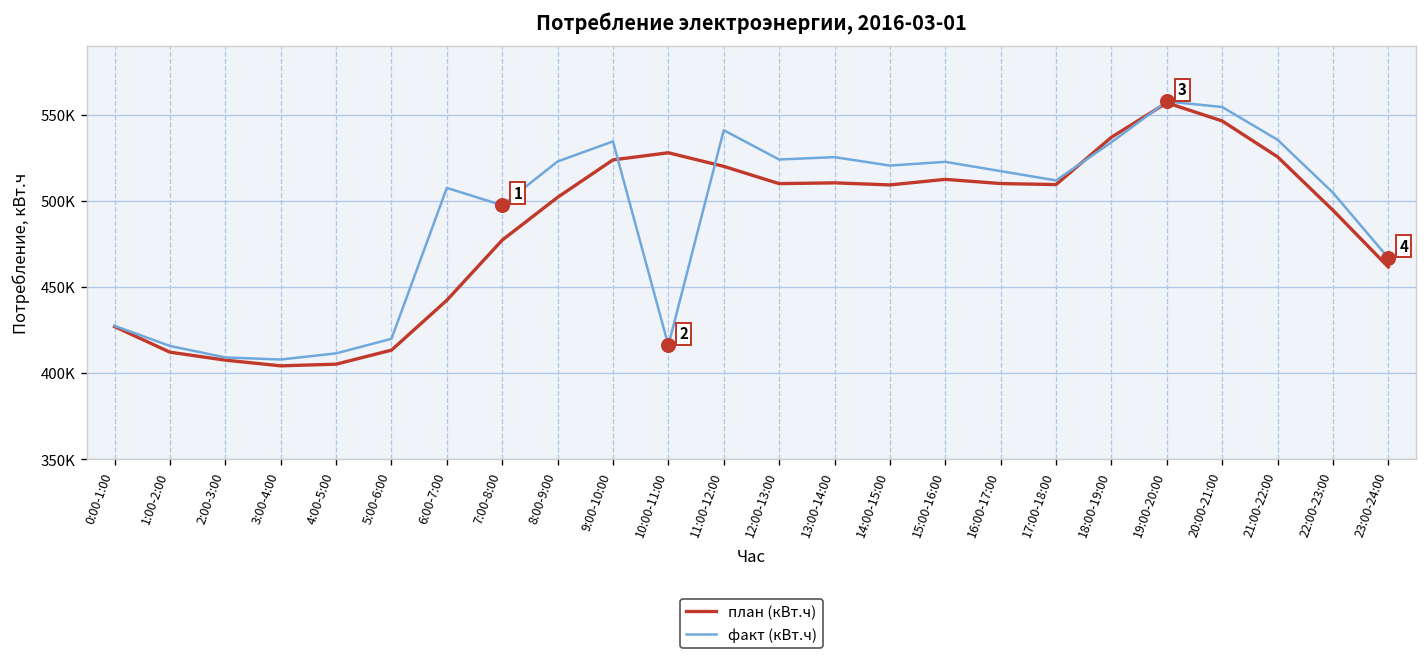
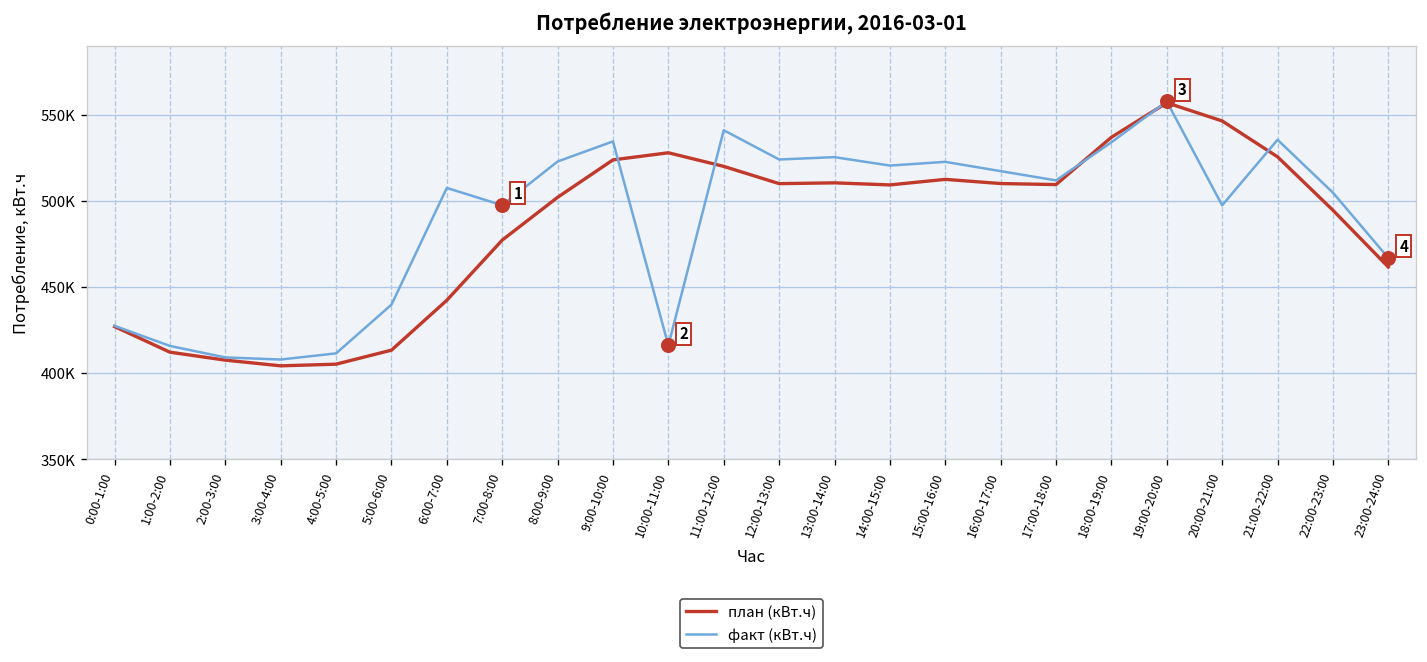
факт (кВт.ч), 5:00-6:00: 420000 -> 440000
факт (кВт.ч), 20:00-21:00: 555000 -> 497000
